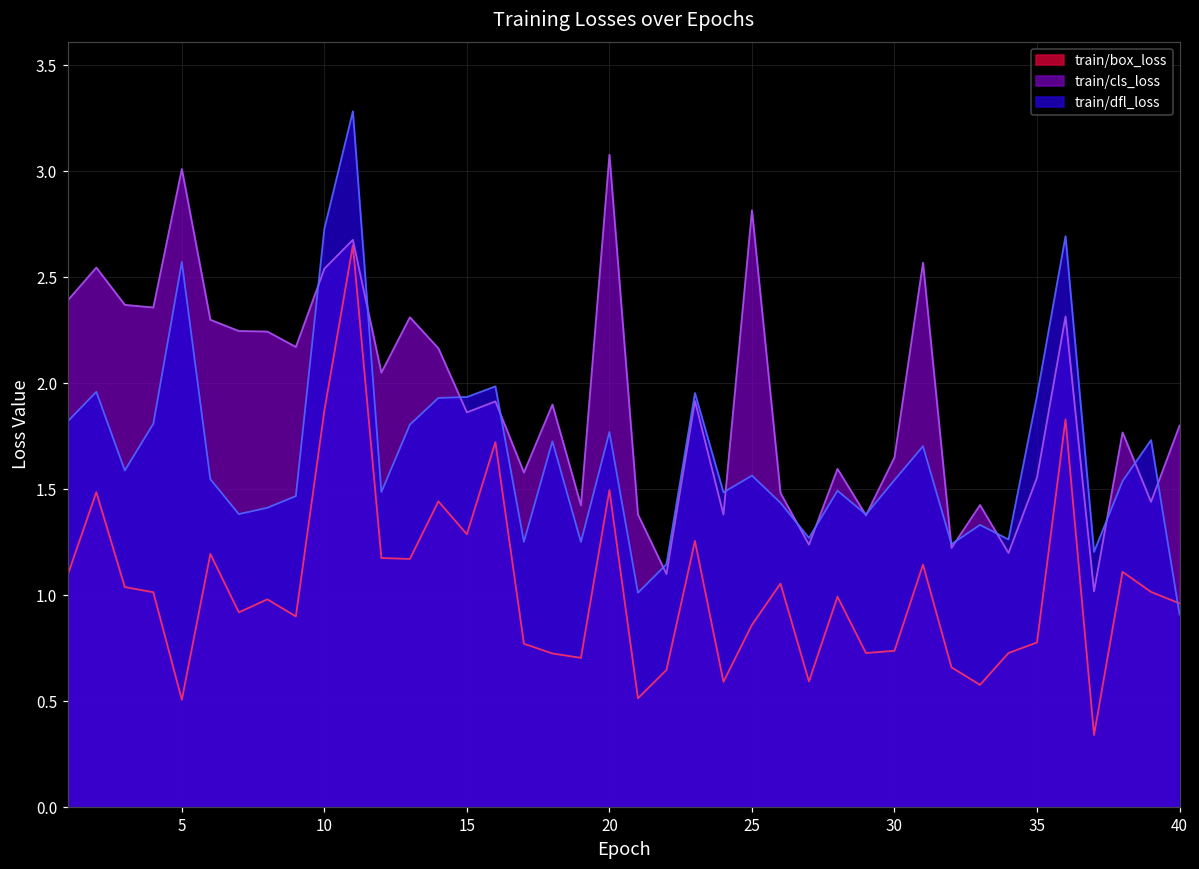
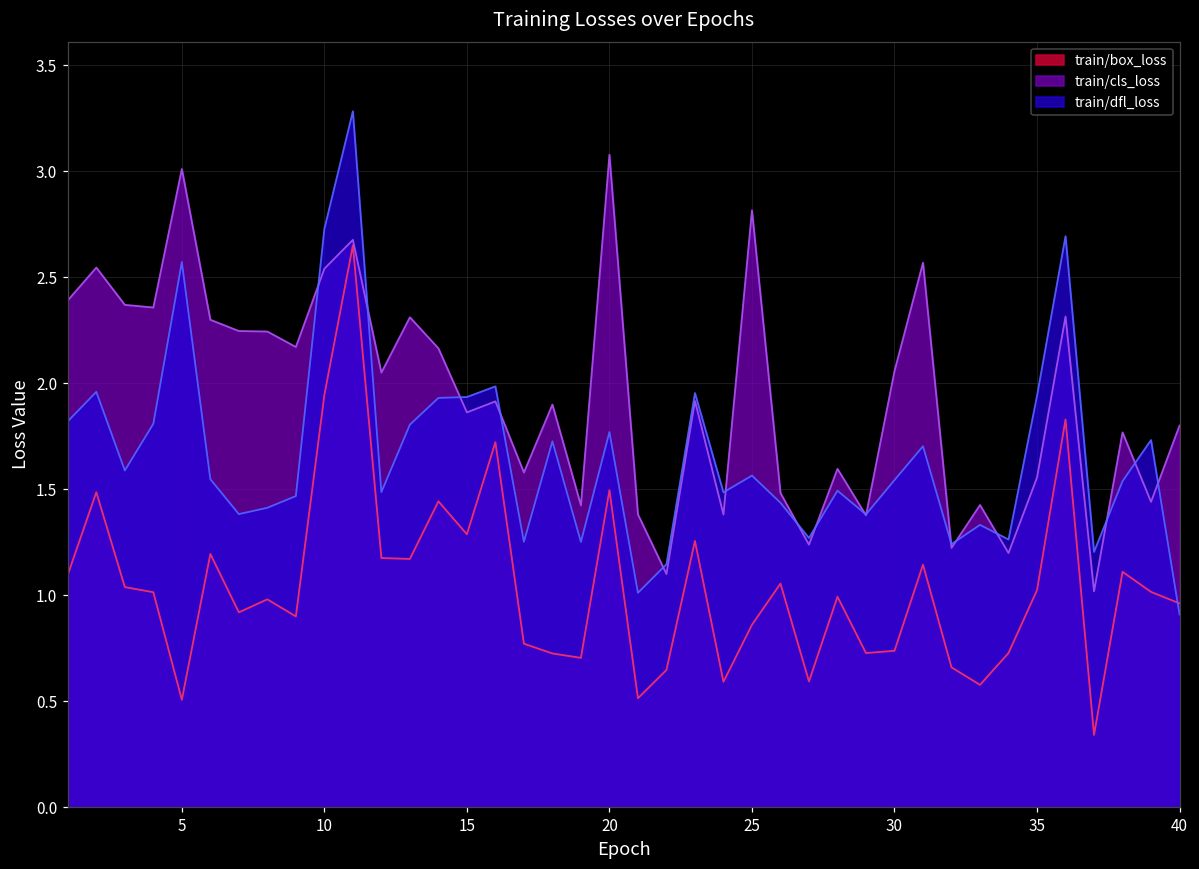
train/box_loss, 10: 1.87 -> 1.94
train/cls_loss, 30: 1.65 -> 2.06
train/box_loss, 35: 0.78 -> 1.02
